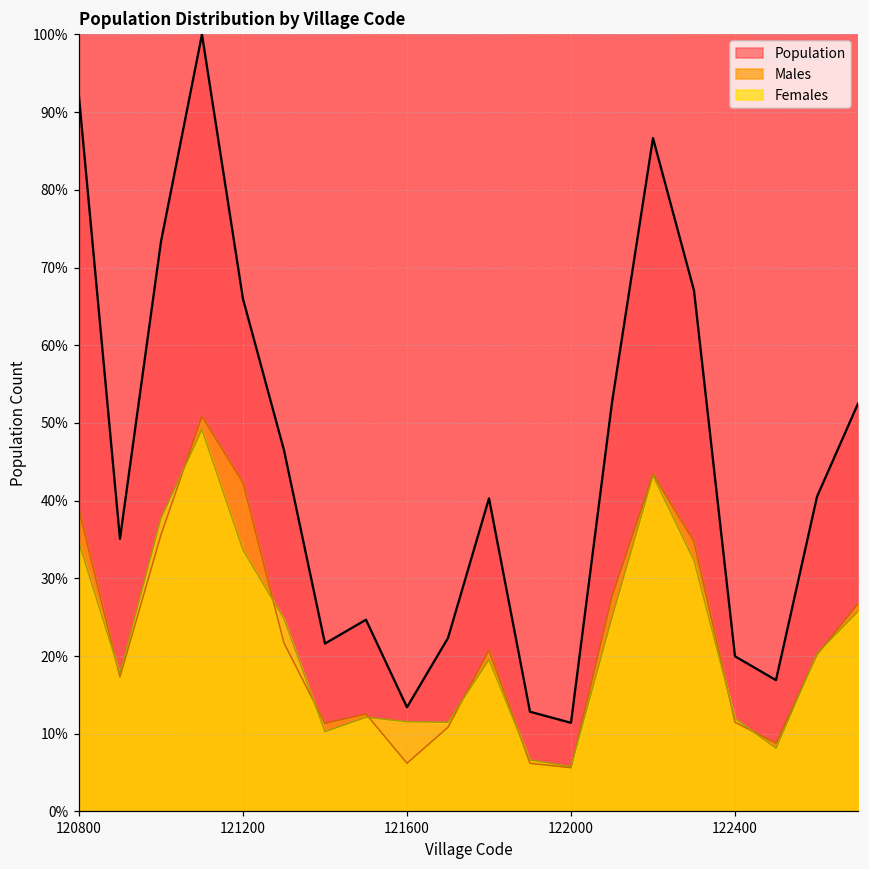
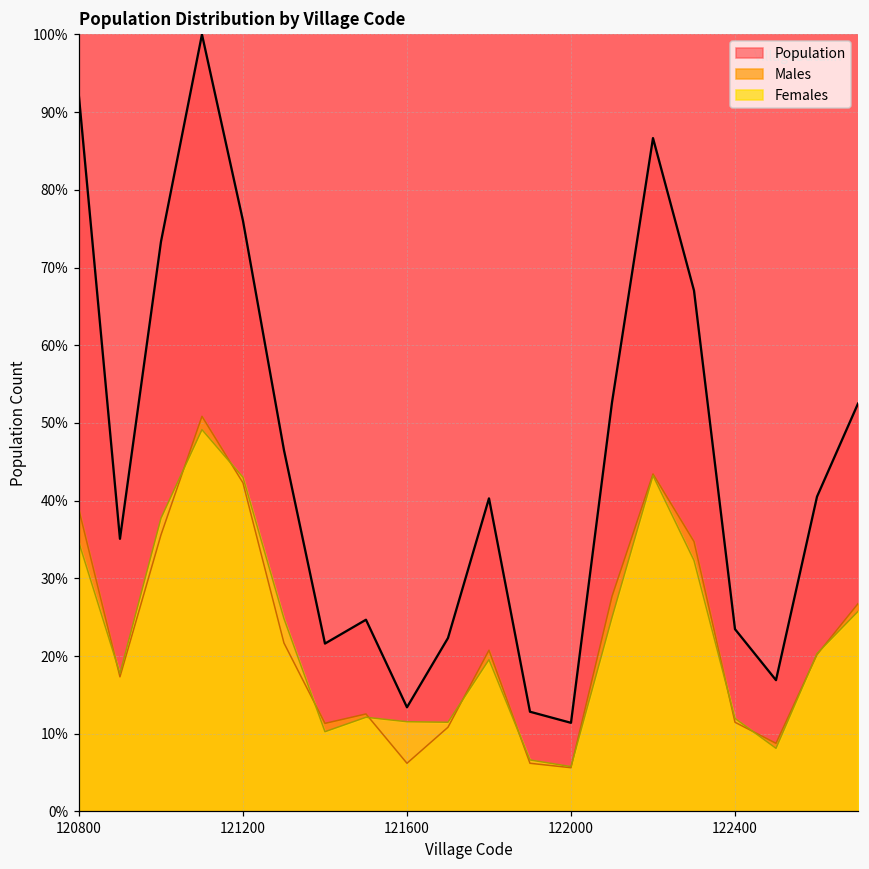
Population, 121200: 66% -> 76%
Females, 121200: 34% -> 43%
Population, 122400: 20% -> 23%
